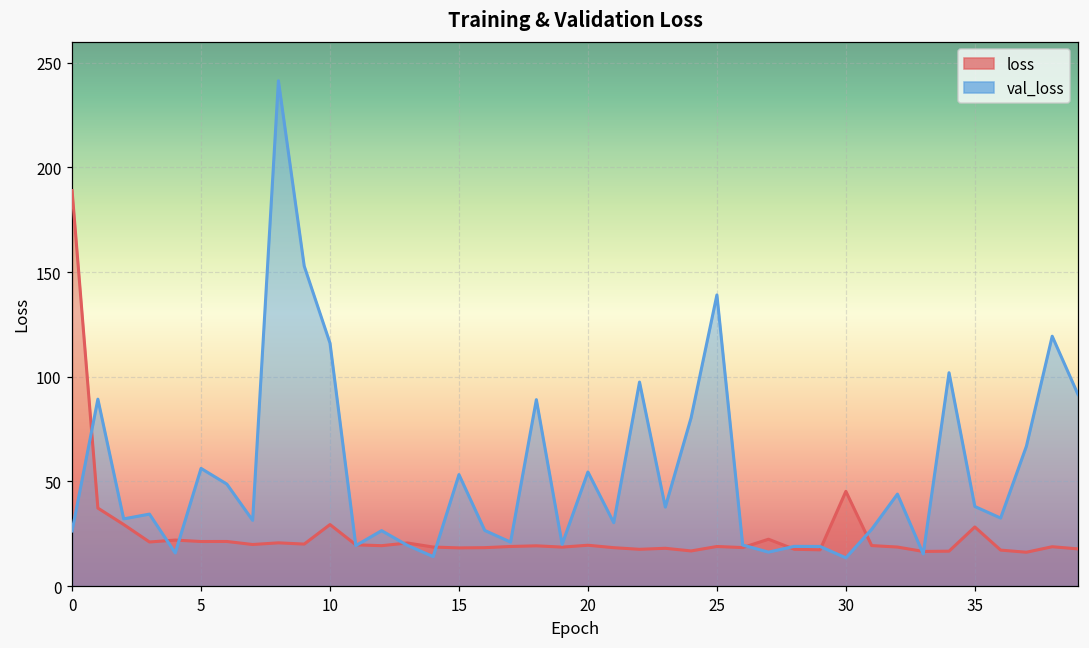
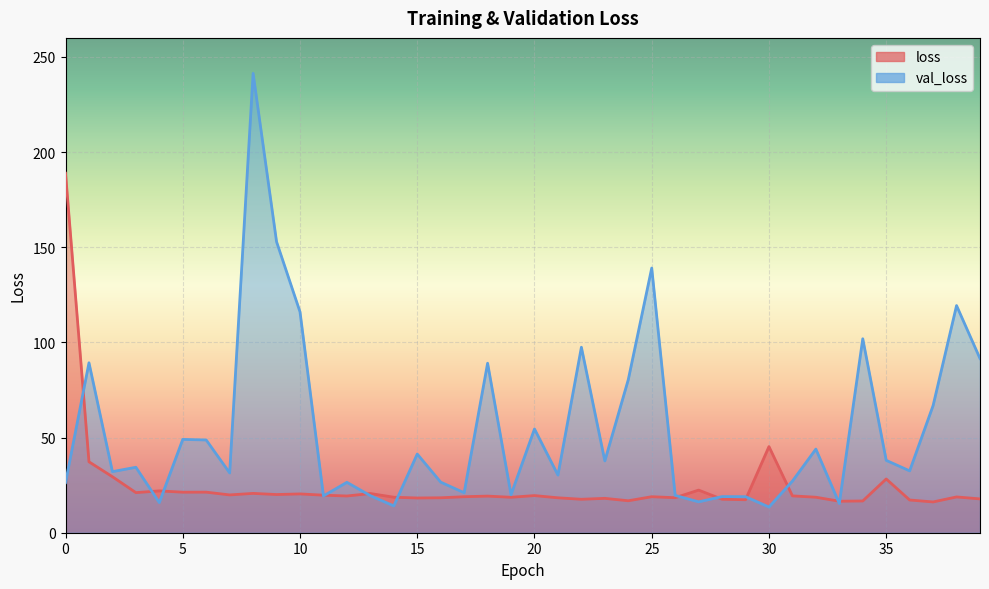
val_loss, 5: 56 -> 49
loss, 10: 29 -> 20
val_loss, 15: 53 -> 41
